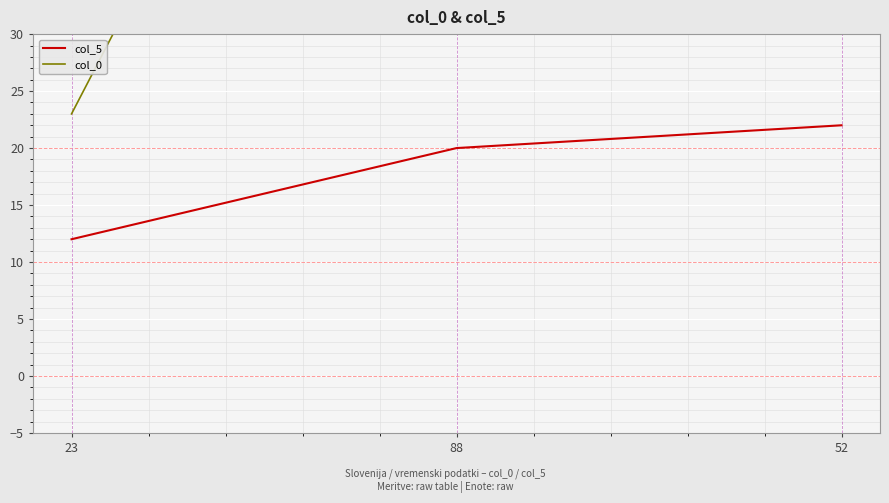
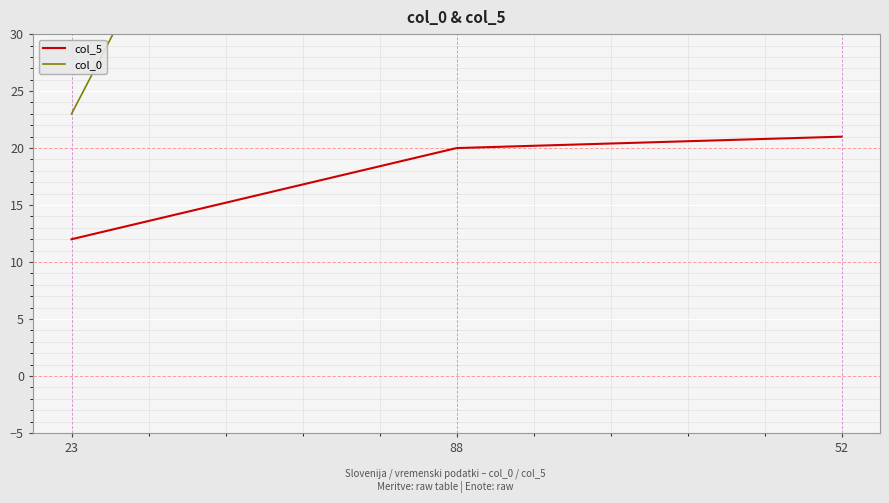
col_5, 52: 22 -> 21
